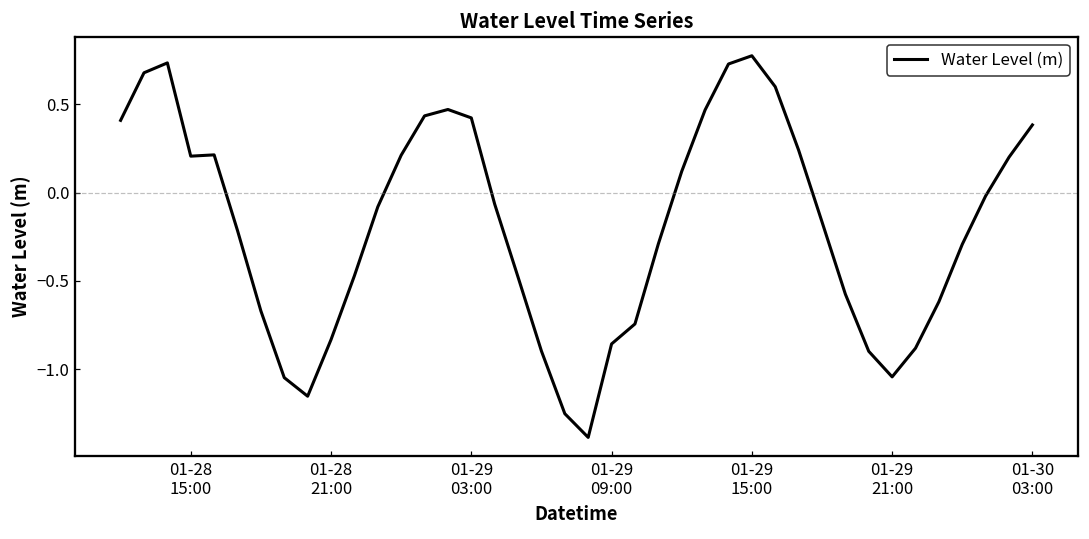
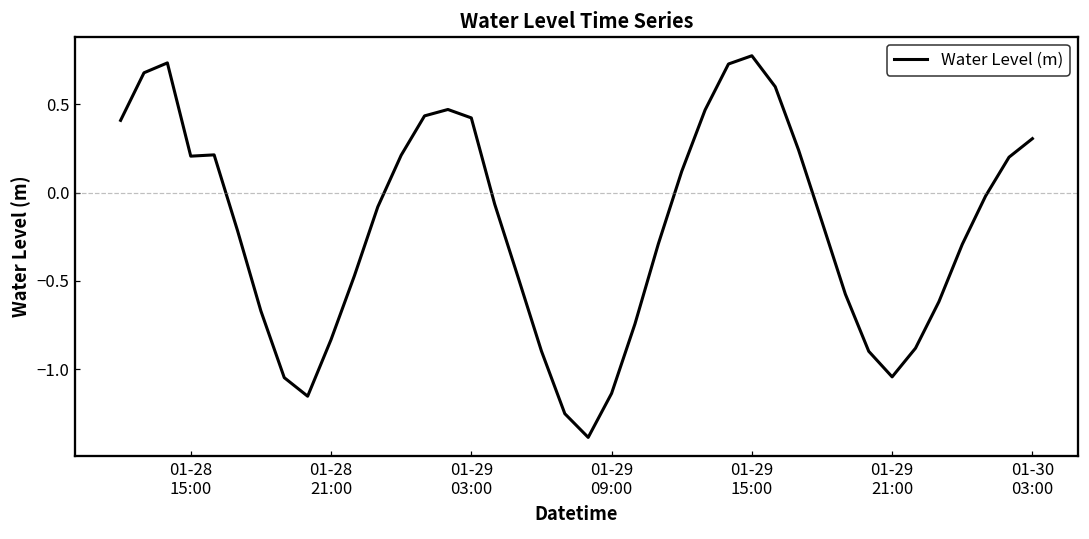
01-29 09:00: -0.86 -> -1.14
01-30 03:00: 0.38 -> 0.31
